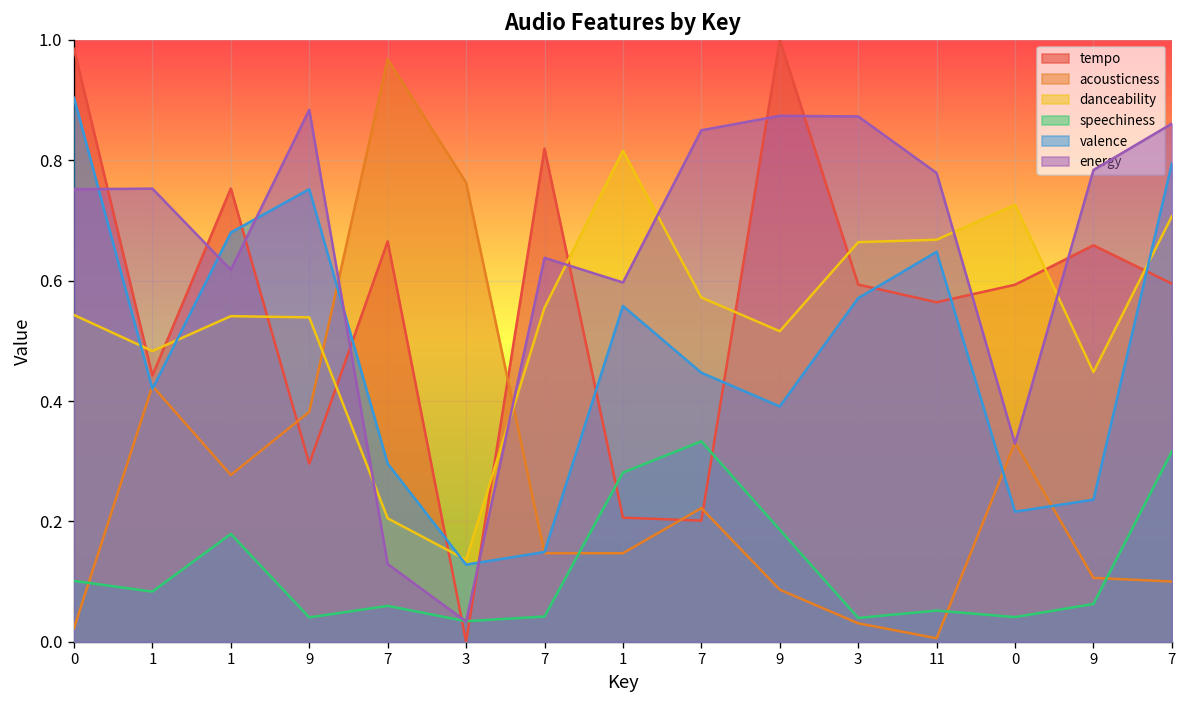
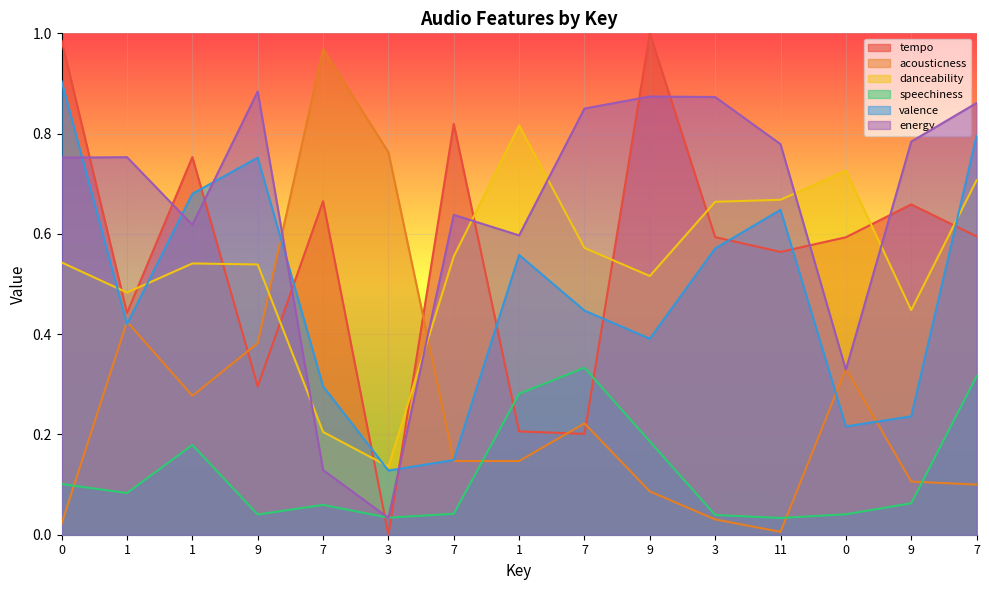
speechiness, 11: 0.05 -> 0.03
